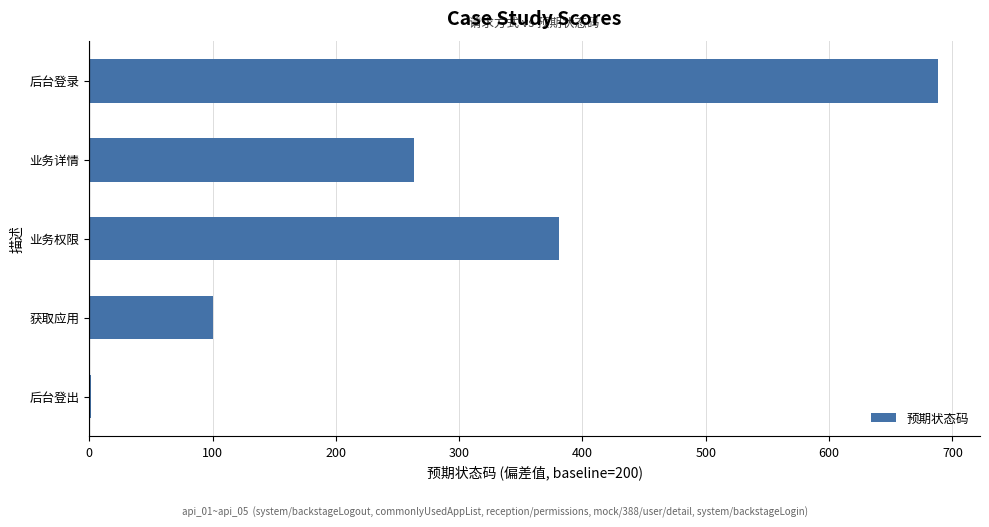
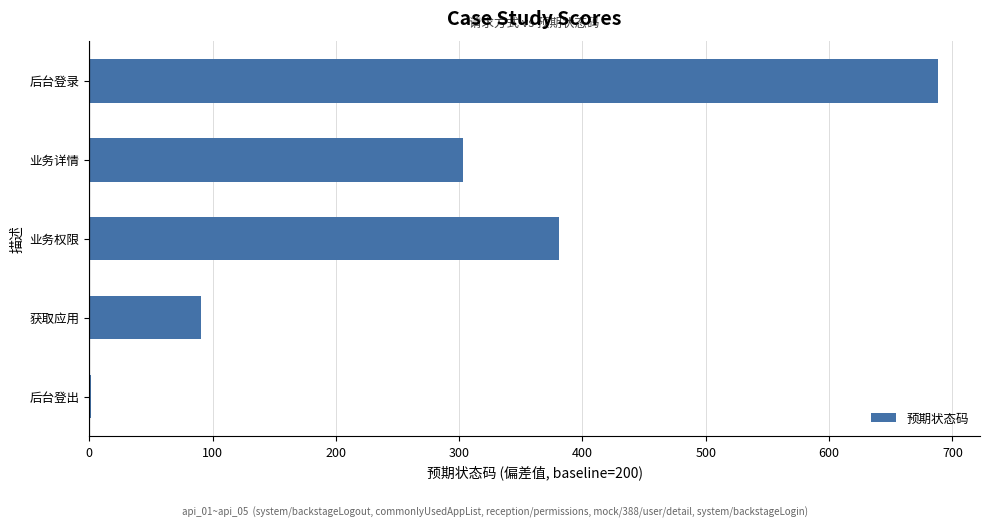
业务详情: 263 -> 303
获取应用: 100 -> 91
